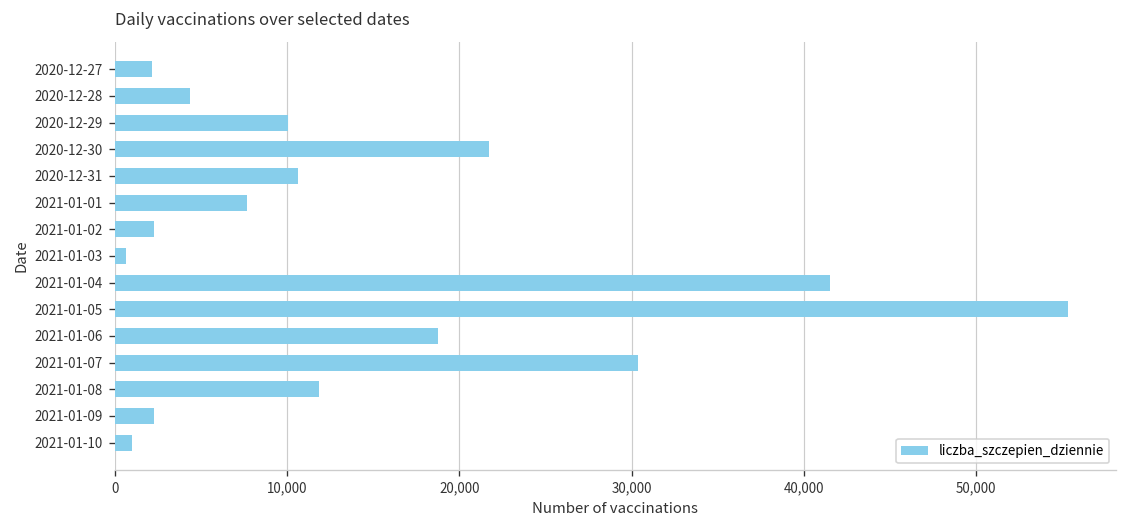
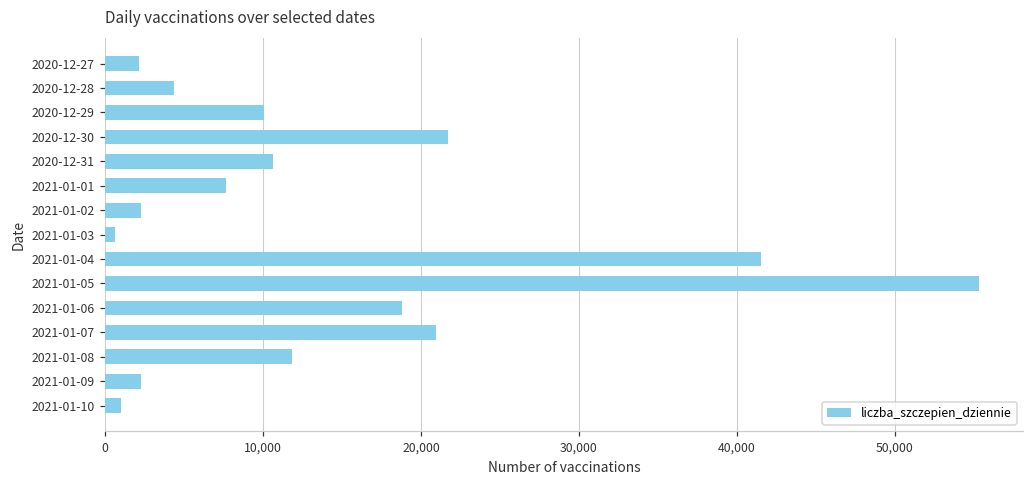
2021-01-07: 30,400 -> 21,000
